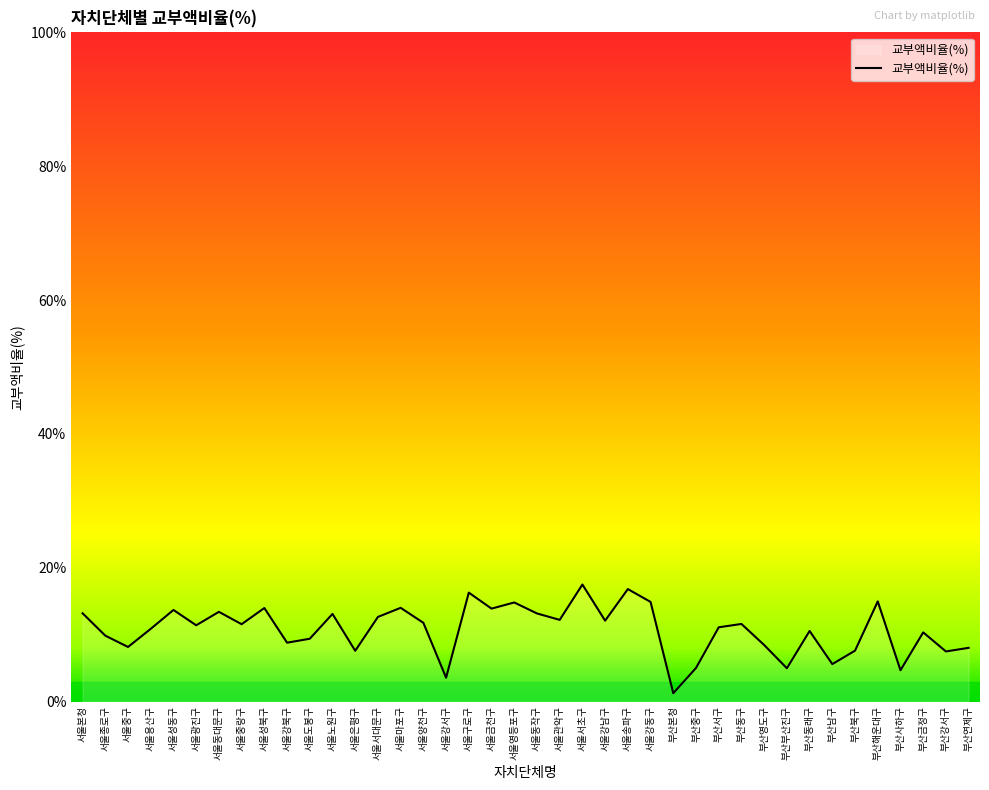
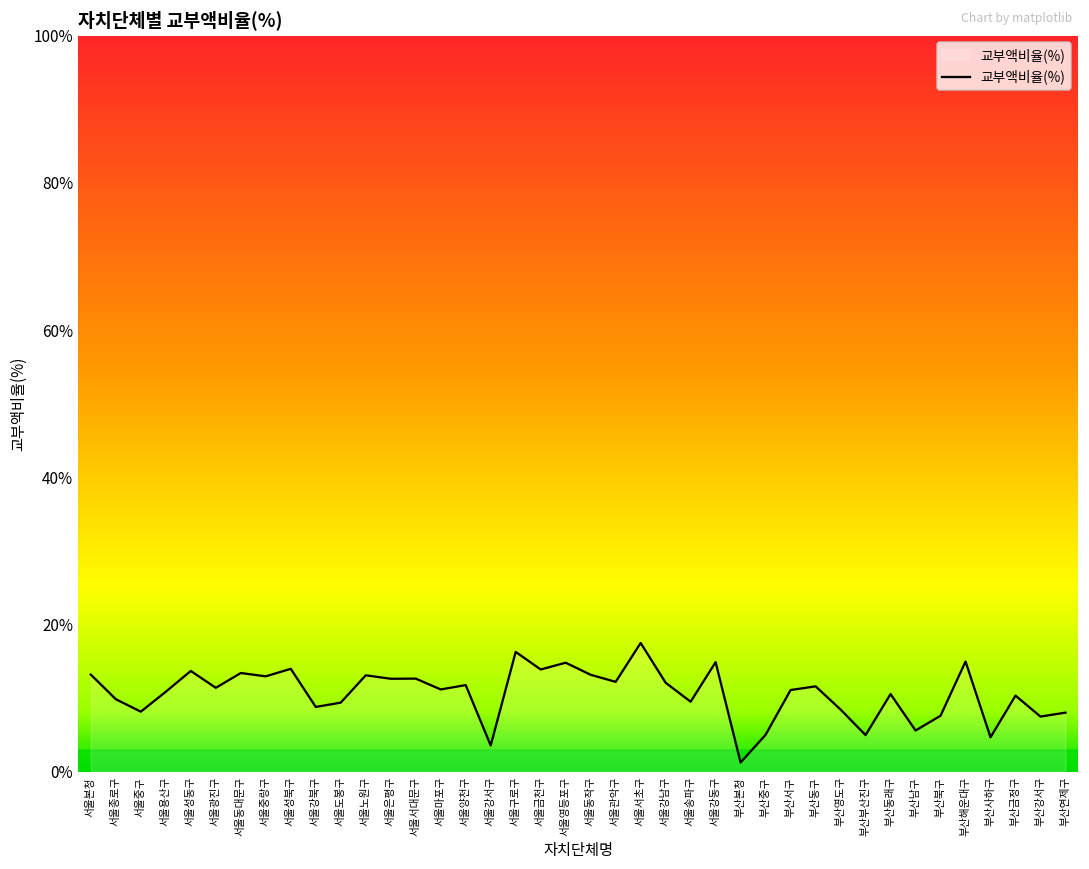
서울중랑구: 12% -> 13%
서울은평구: 8% -> 13%
서울마포구: 14% -> 11%
서울송파구: 17% -> 10%
